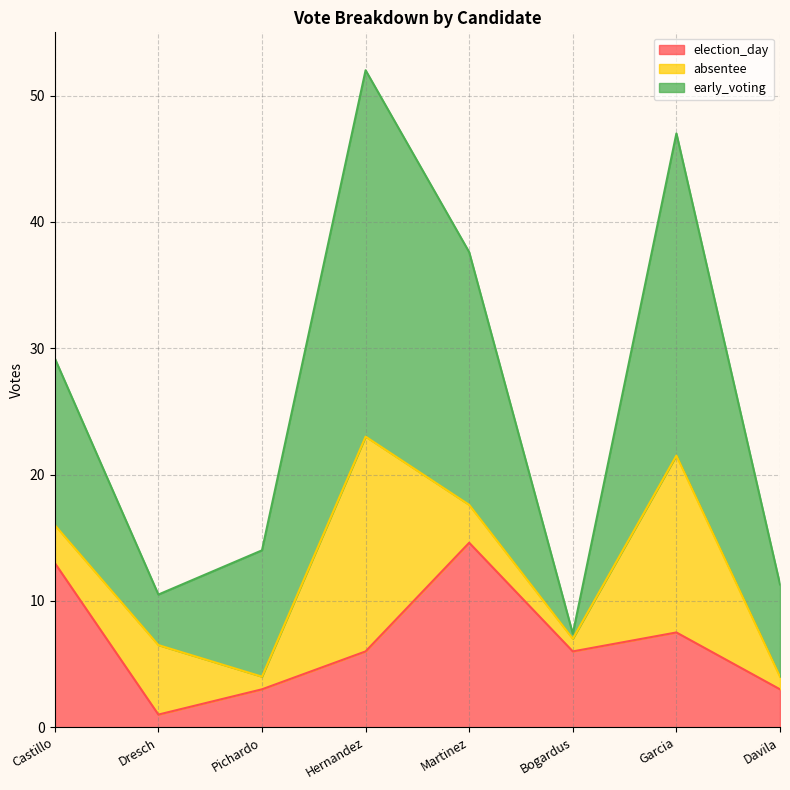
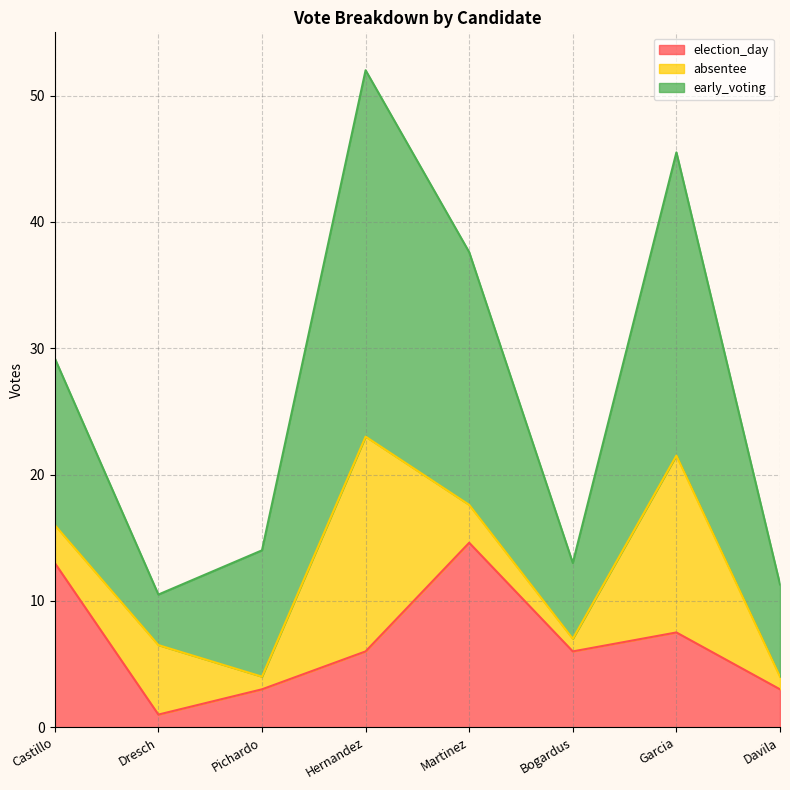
early_voting, Bogardus: 0.4 -> 6.0
early_voting, Garcia: 25.5 -> 24.0
